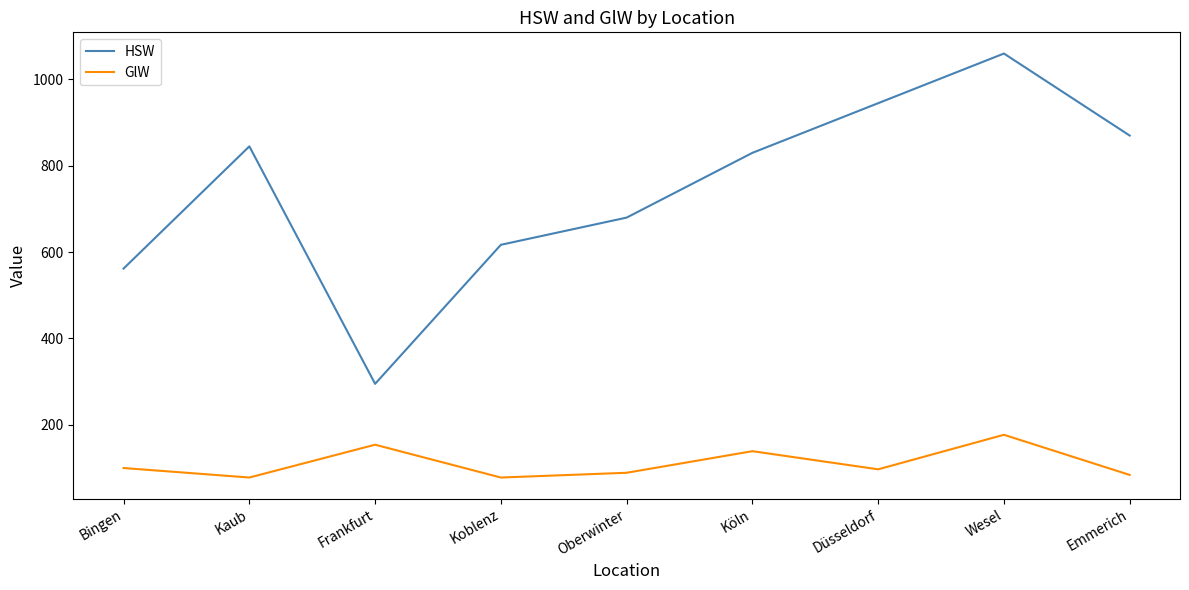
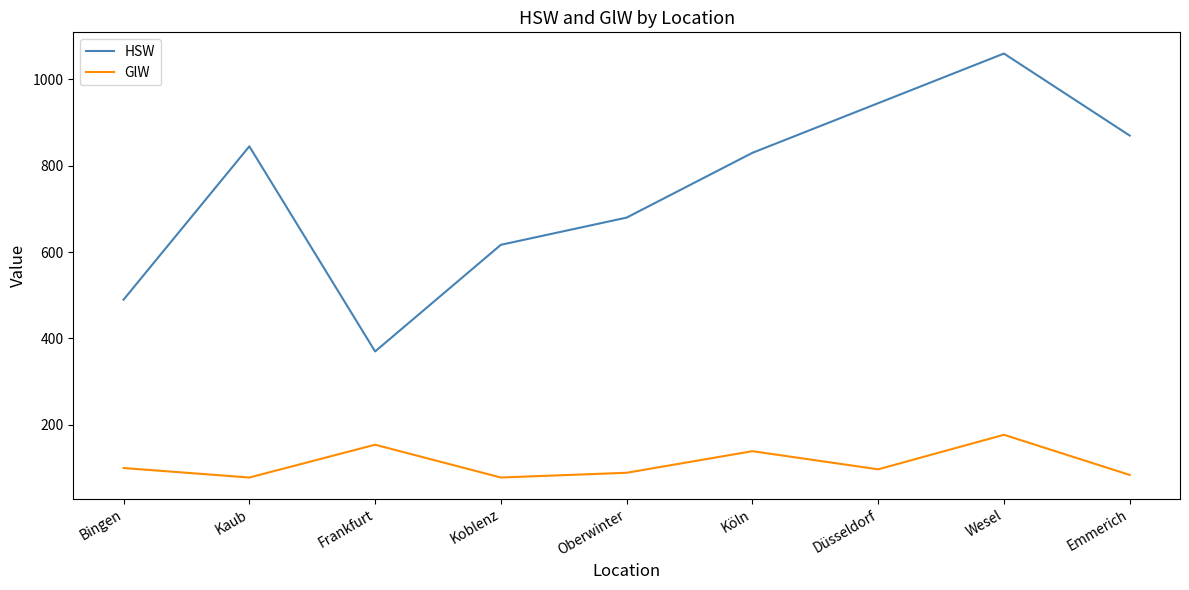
HSW, Bingen: 560 -> 490
HSW, Frankfurt: 300 -> 370
